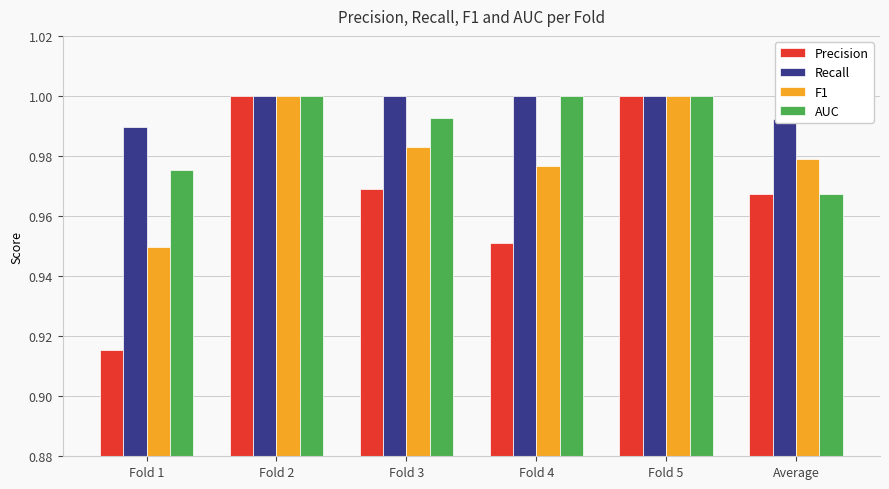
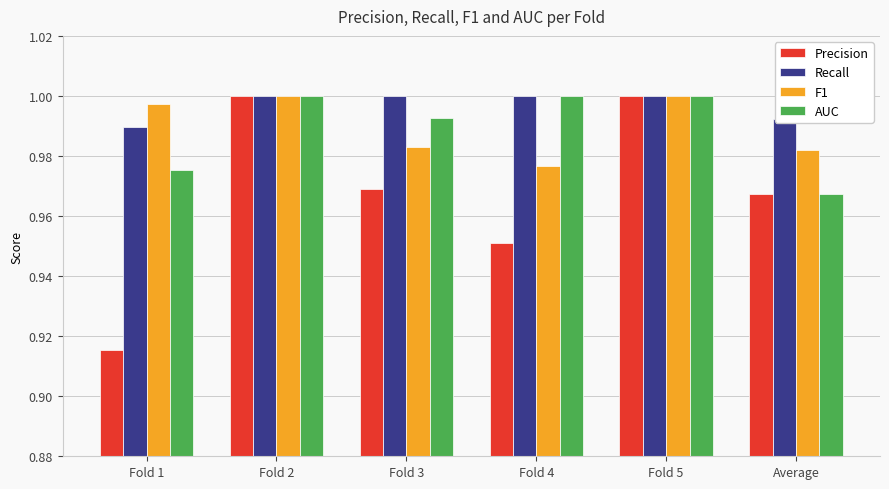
F1, Fold 1: 0.950 -> 0.997
F1, Average: 0.979 -> 0.982
